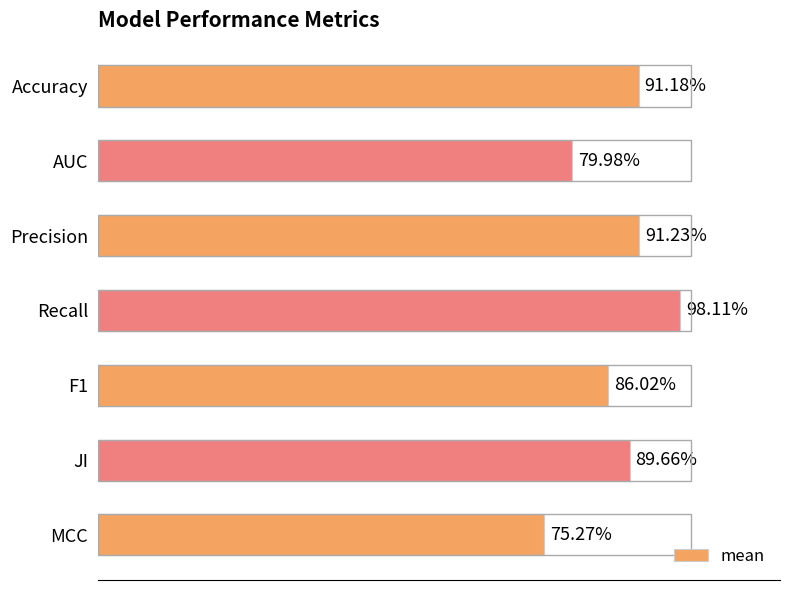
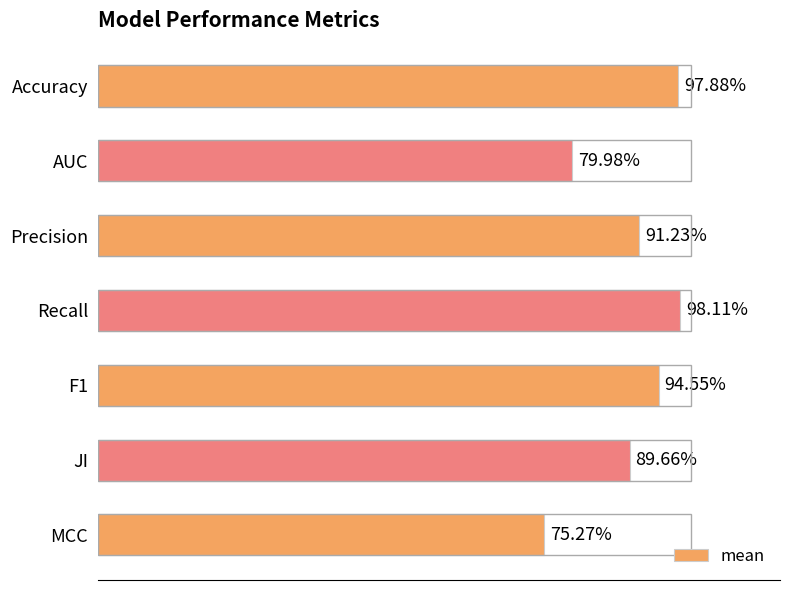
Accuracy: 91.18% -> 97.88%
F1: 86.02% -> 94.55%
